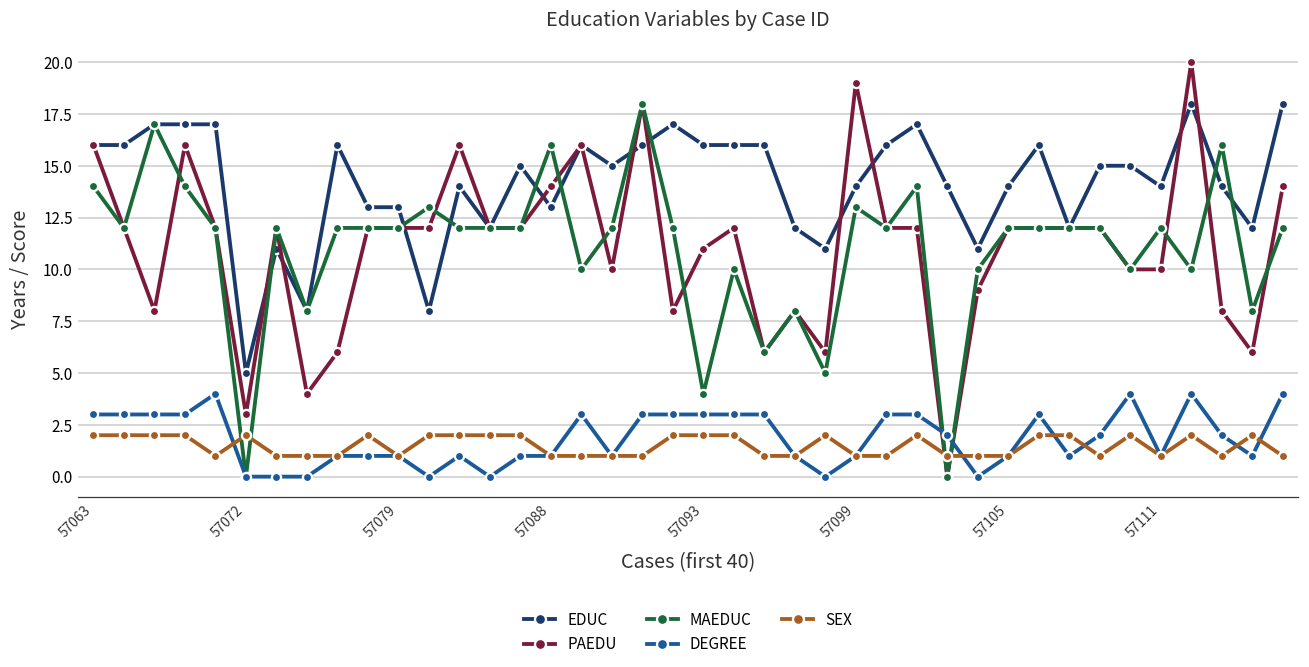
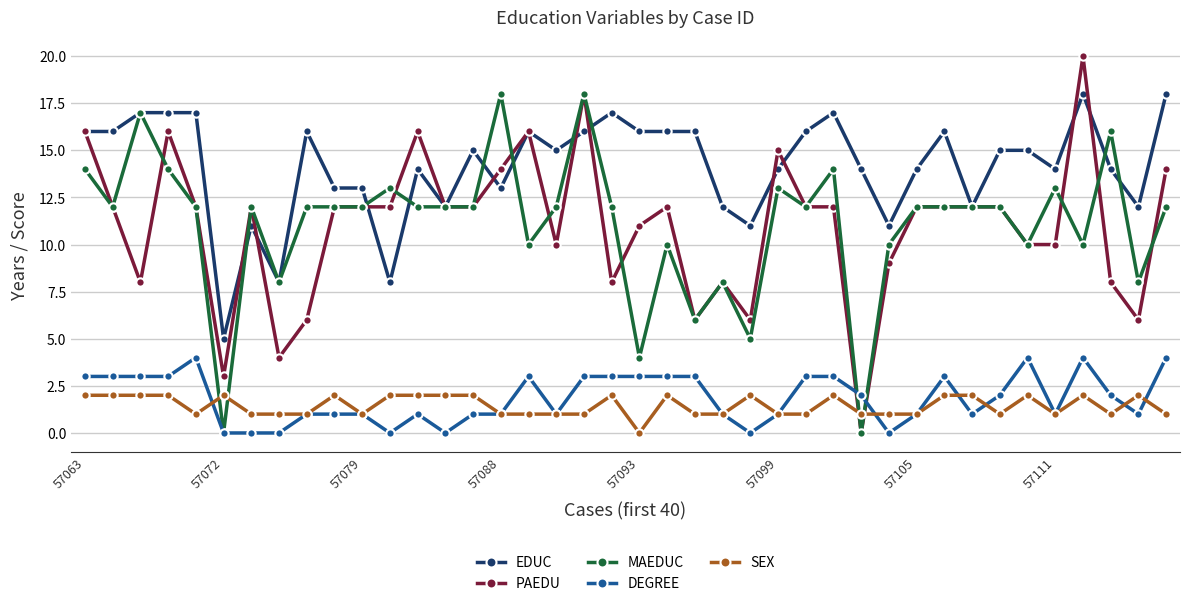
MAEDUC, 57088: 16 -> 18
SEX, 57093: 2 -> 0
PAEDU, 57099: 19 -> 15
MAEDUC, 57111: 12 -> 13
